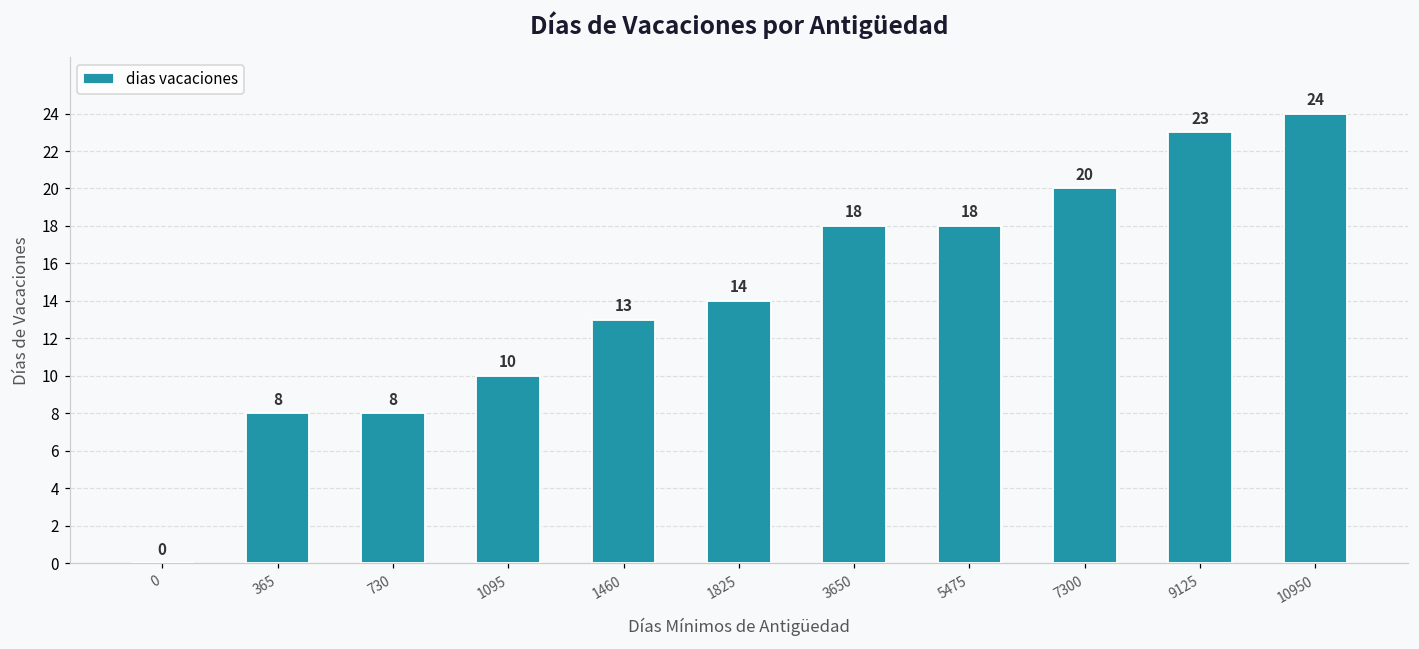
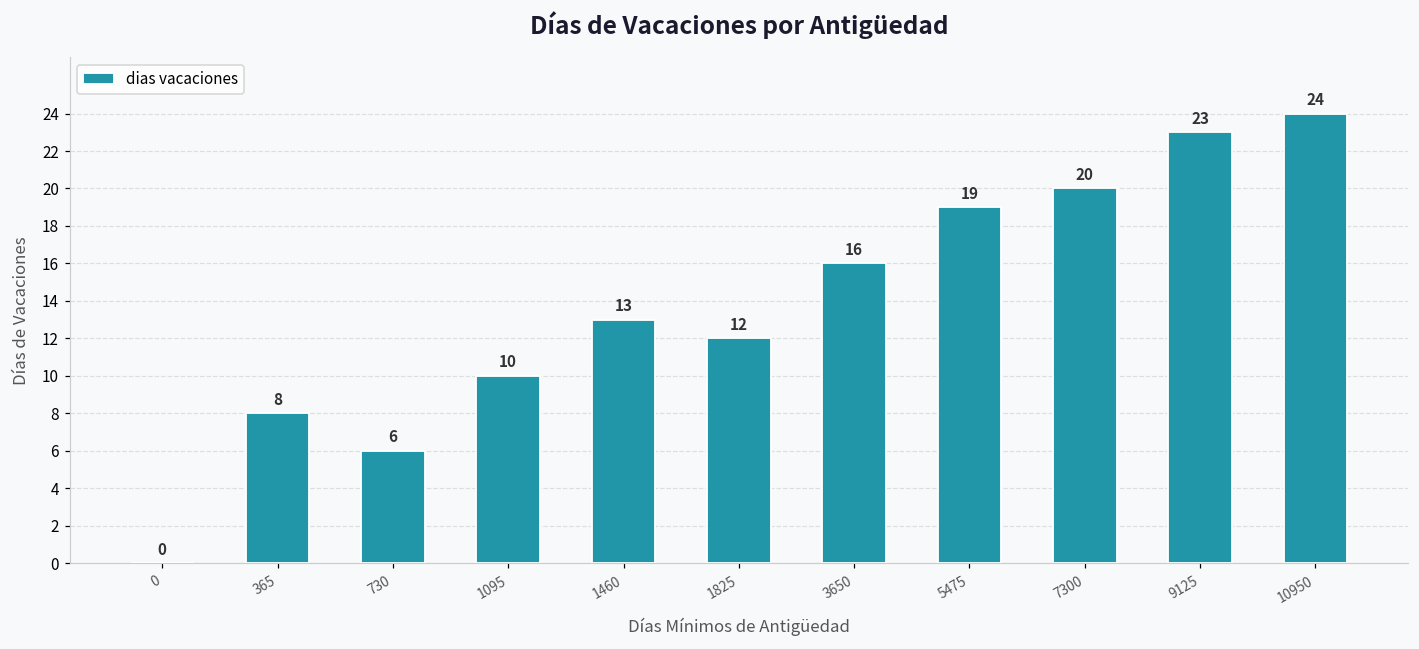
730: 8 -> 6
1825: 14 -> 12
3650: 18 -> 16
5475: 18 -> 19
